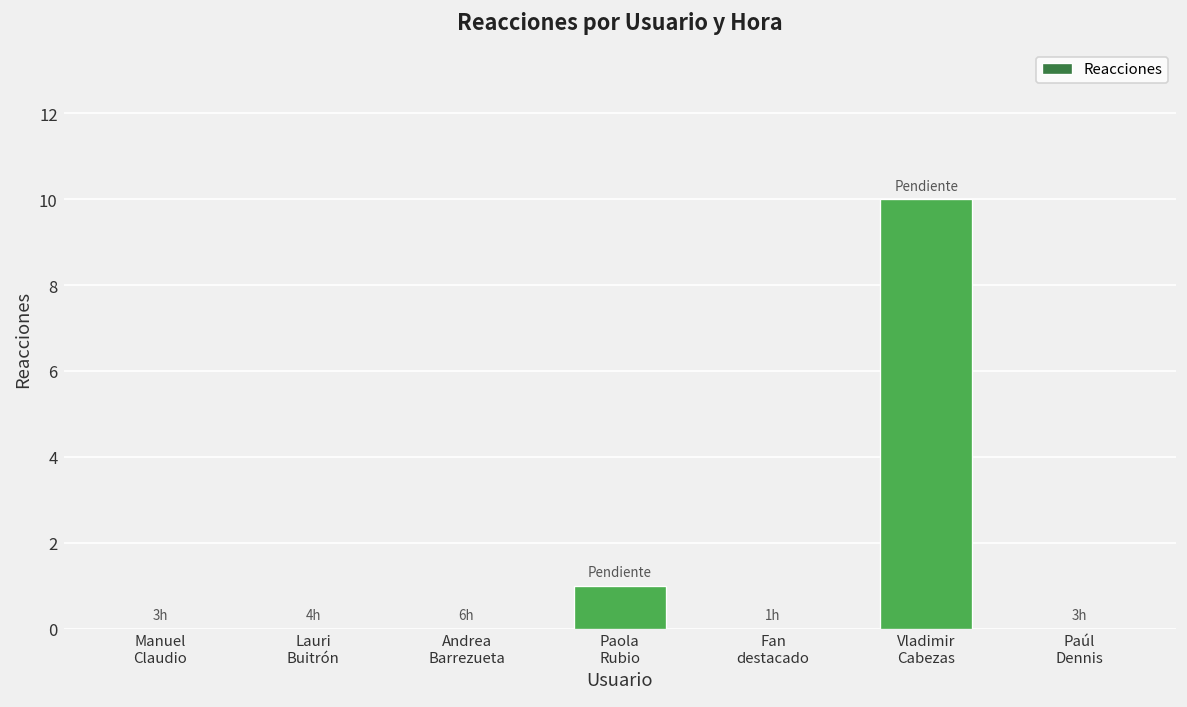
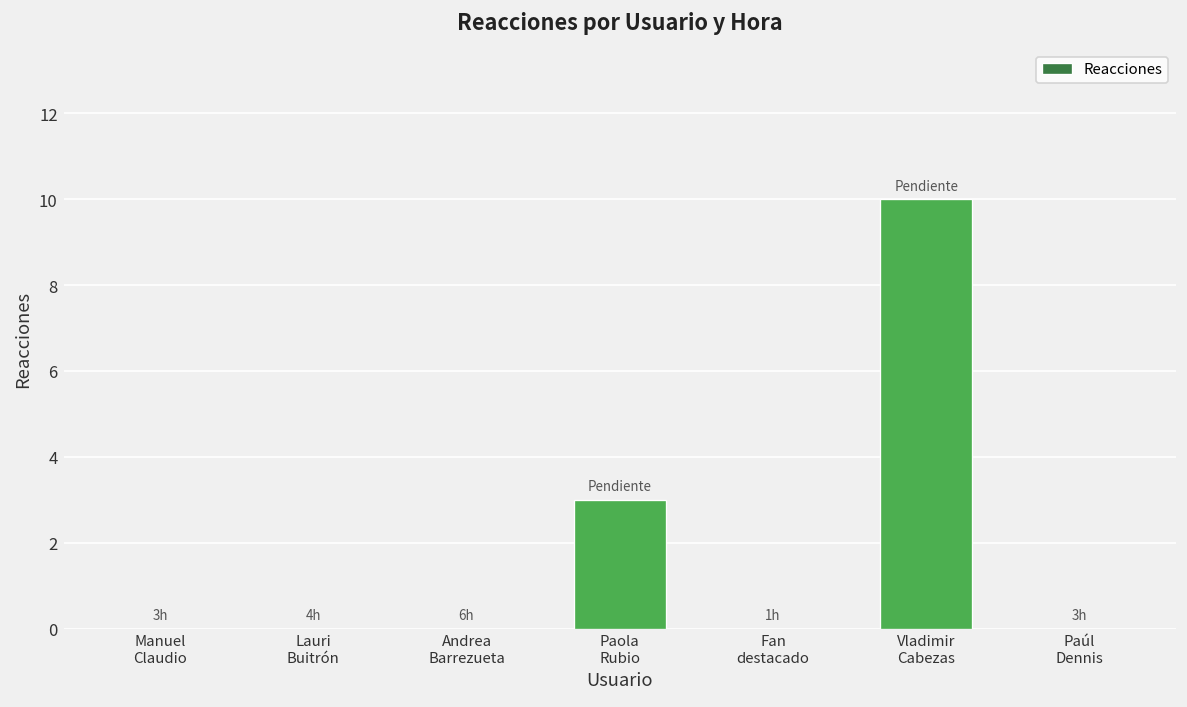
Paola Rubio: 1 -> 3
